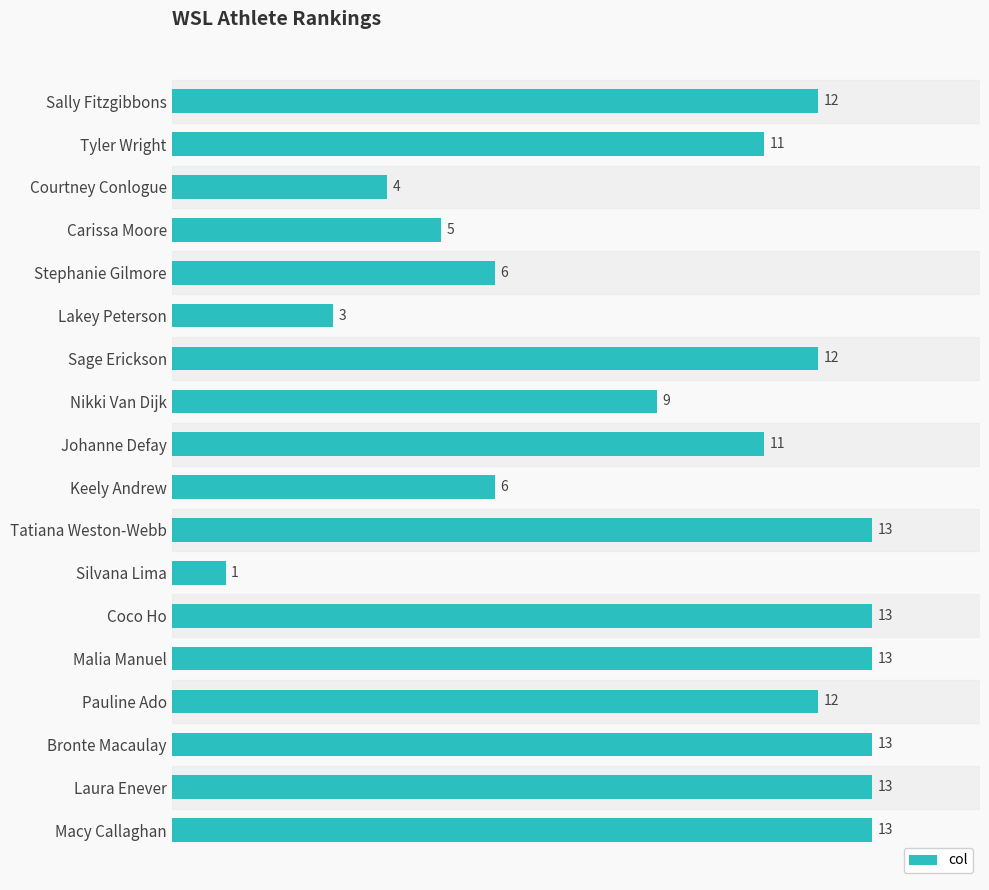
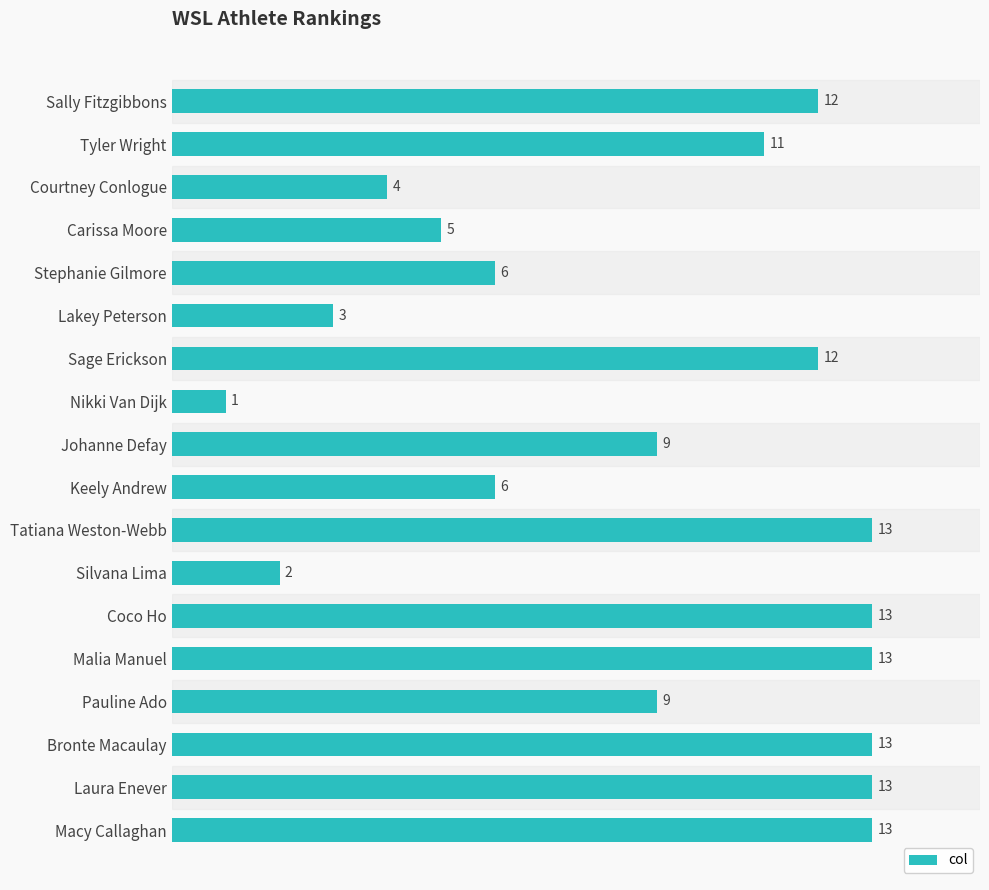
Nikki Van Dijk: 9 -> 1
Johanne Defay: 11 -> 9
Silvana Lima: 1 -> 2
Pauline Ado: 12 -> 9
